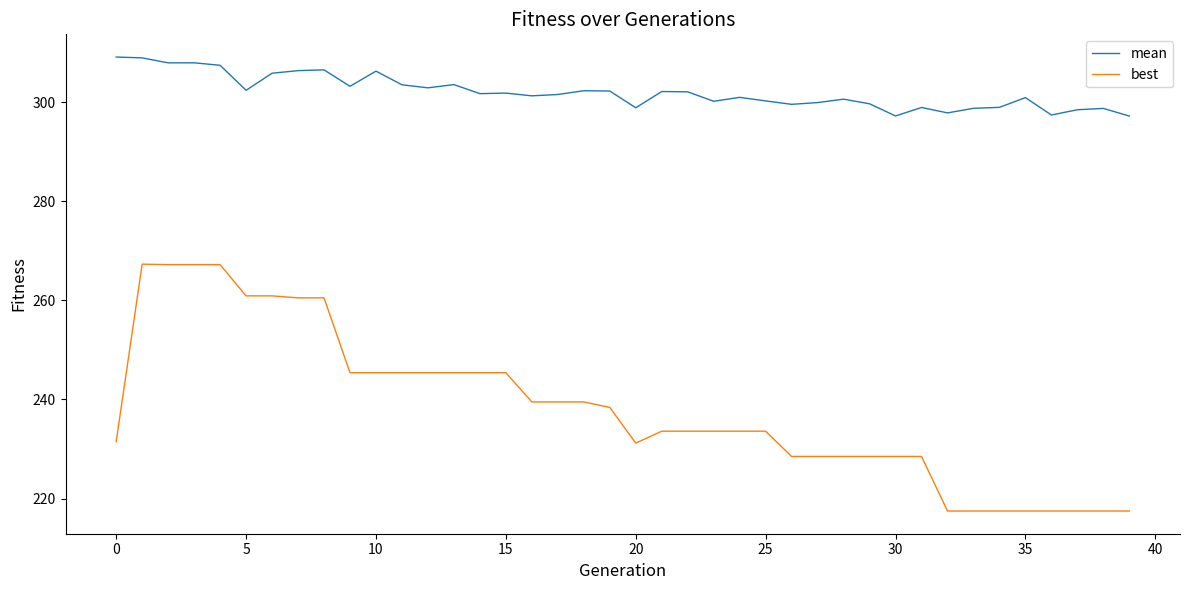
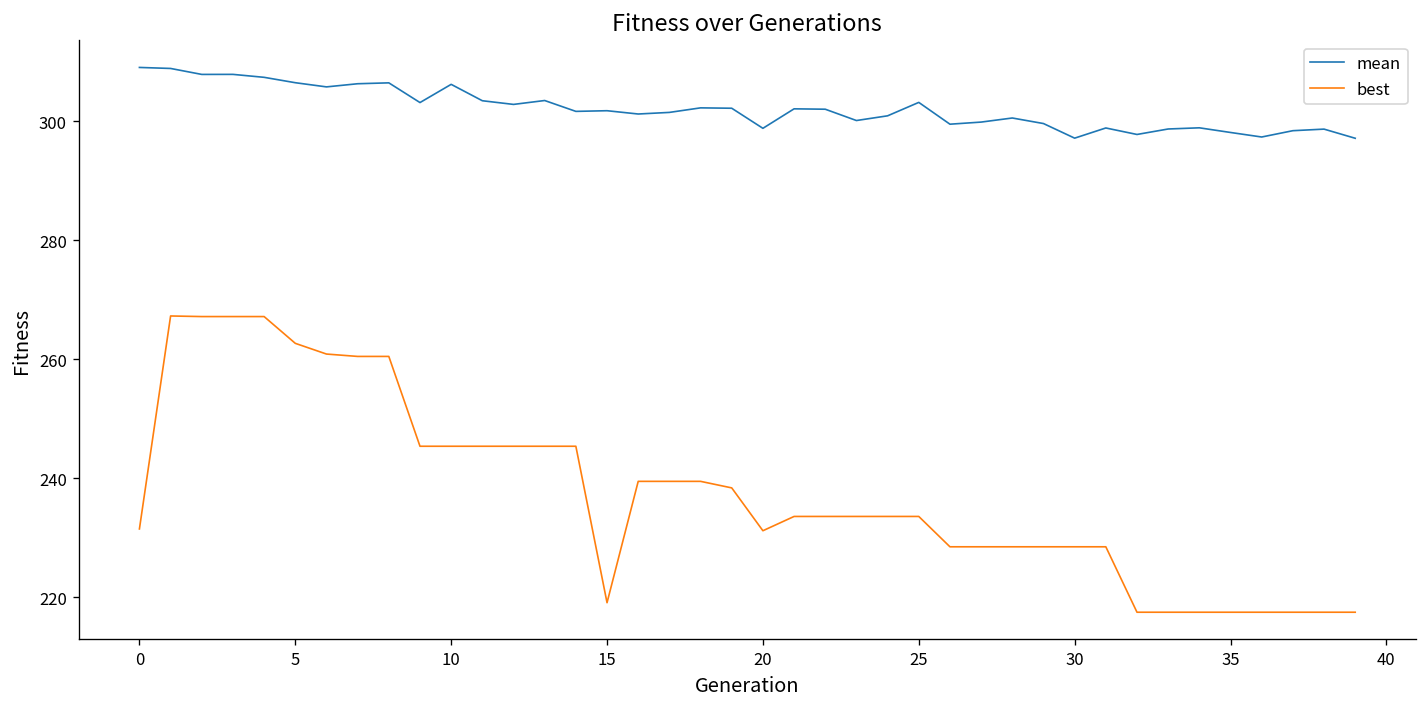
mean, 5: 302 -> 307
best, 5: 261 -> 263
best, 15: 245 -> 219
mean, 25: 300 -> 303
mean, 35: 301 -> 298
